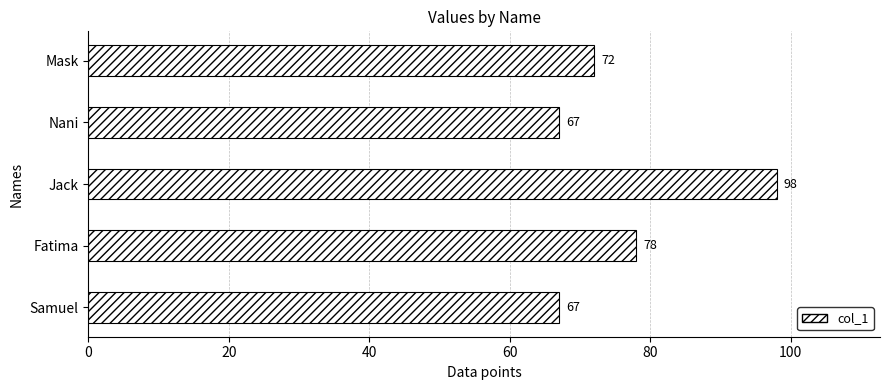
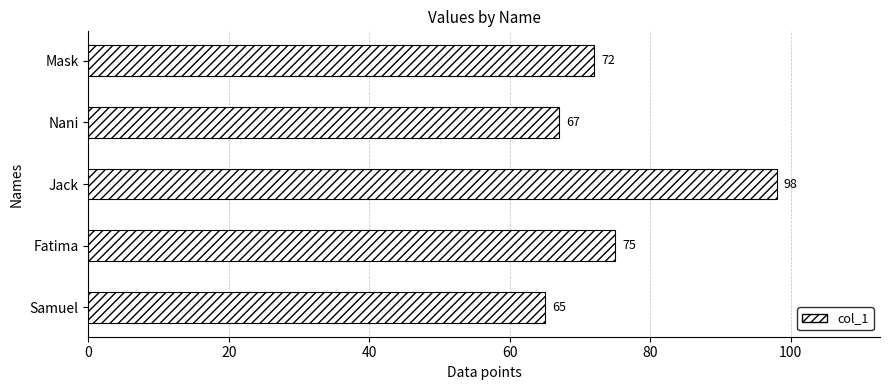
Fatima: 78 -> 75
Samuel: 67 -> 65
